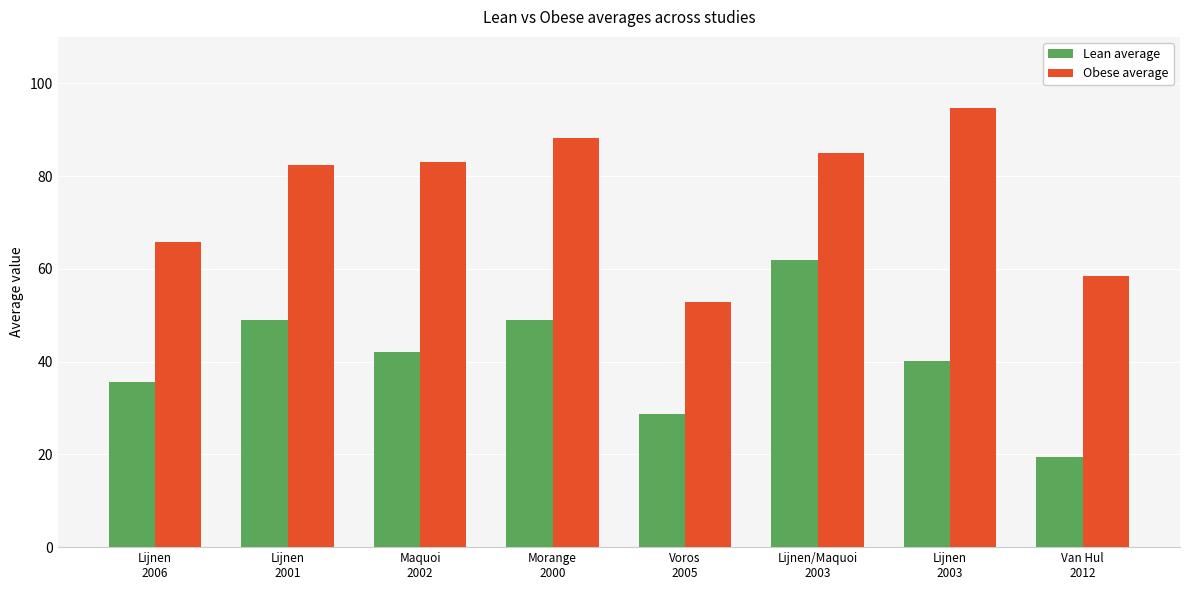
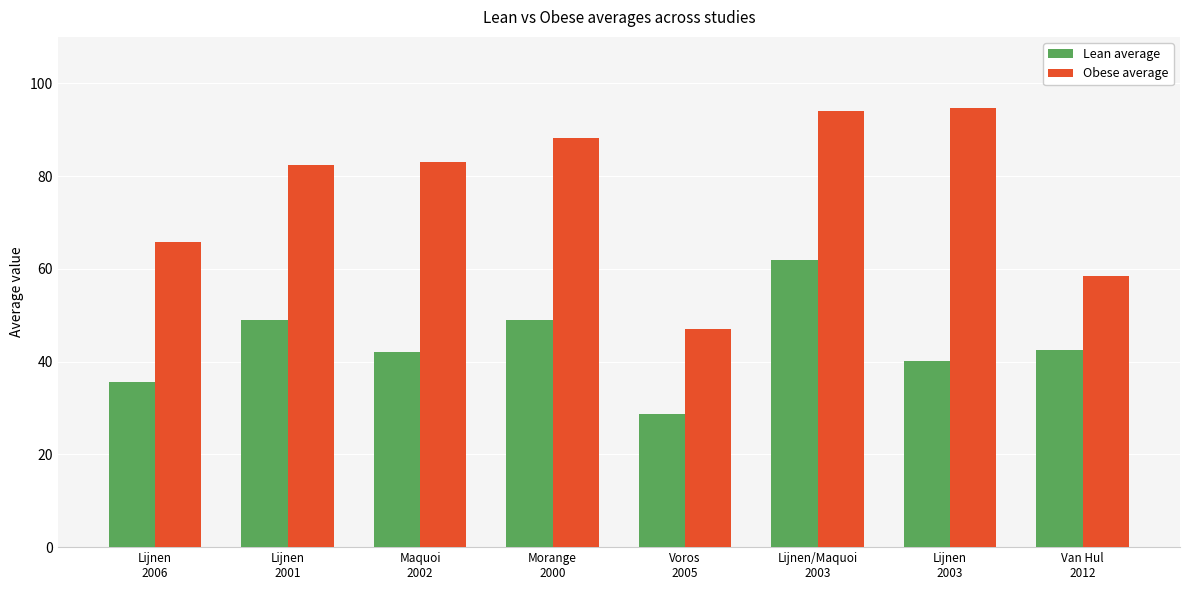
Obese average, Voros 2005: 53 -> 47
Obese average, Lijnen/Maquoi 2003: 85 -> 94
Lean average, Van Hul 2012: 19 -> 42
